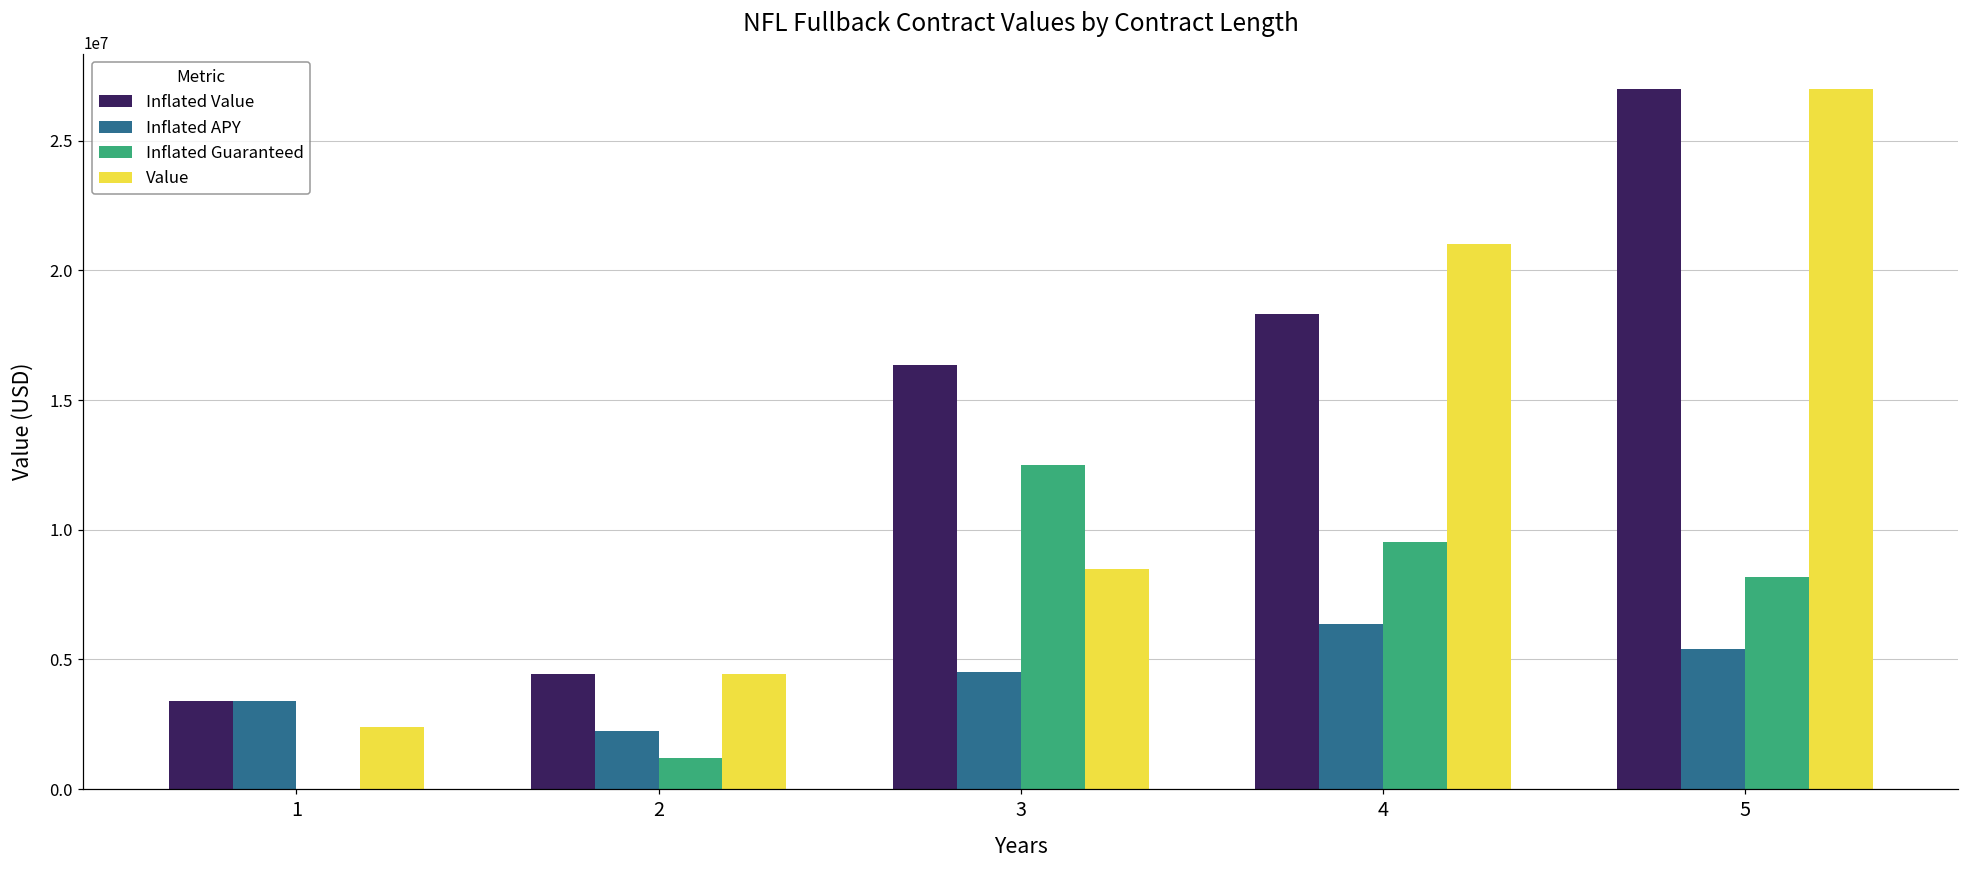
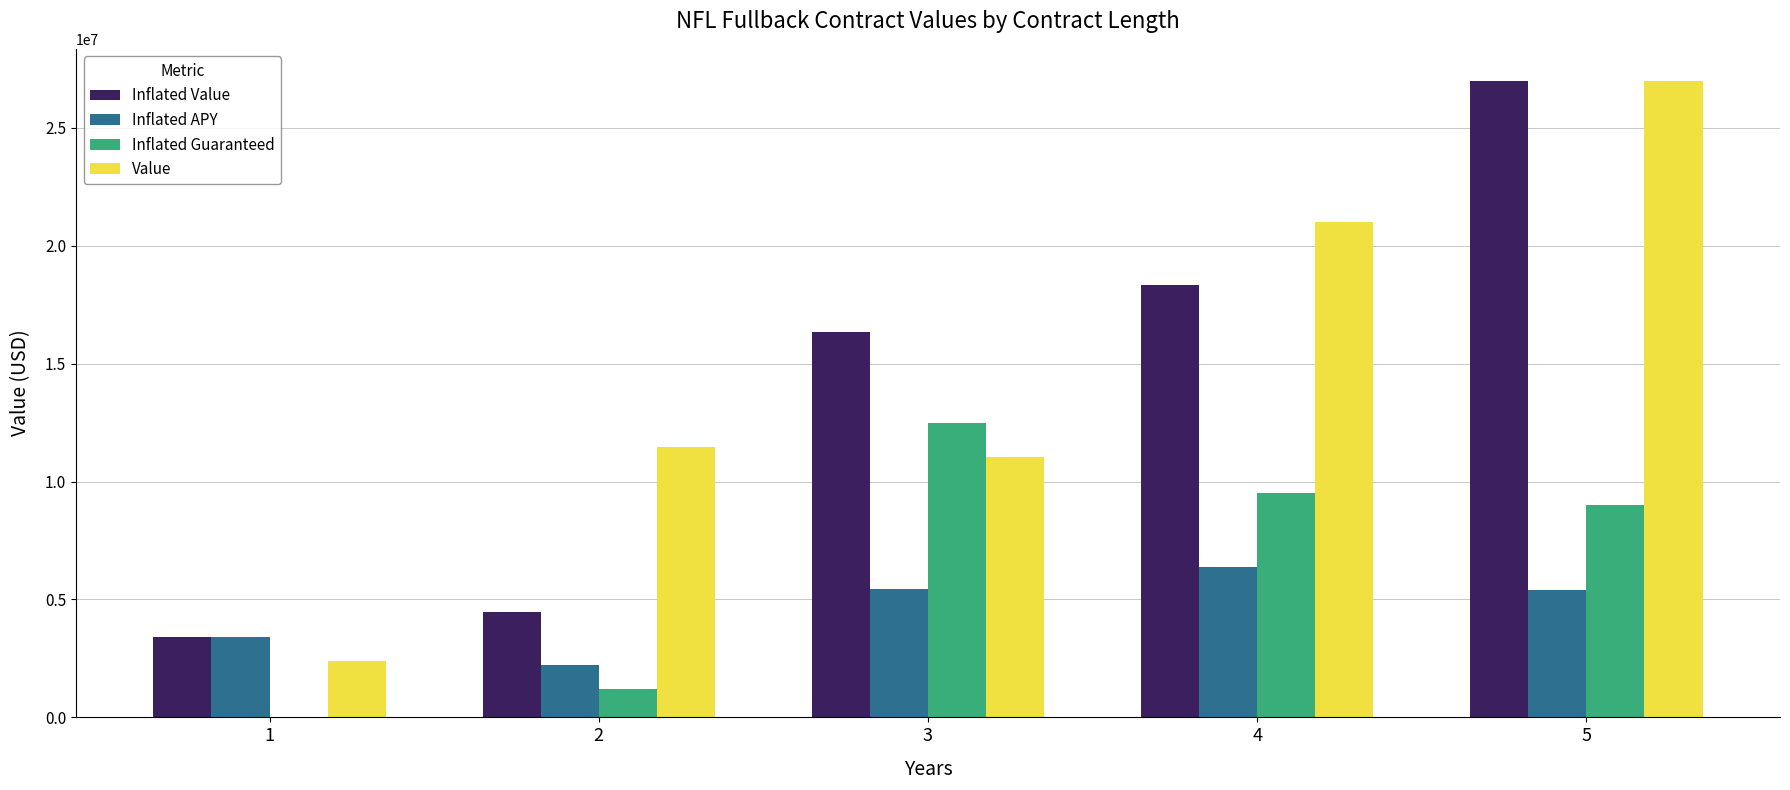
Value, 2: 4500000 -> 11500000
Inflated APY, 3: 4500000 -> 5500000
Value, 3: 8500000 -> 11000000
Inflated Guaranteed, 5: 8200000 -> 9000000
